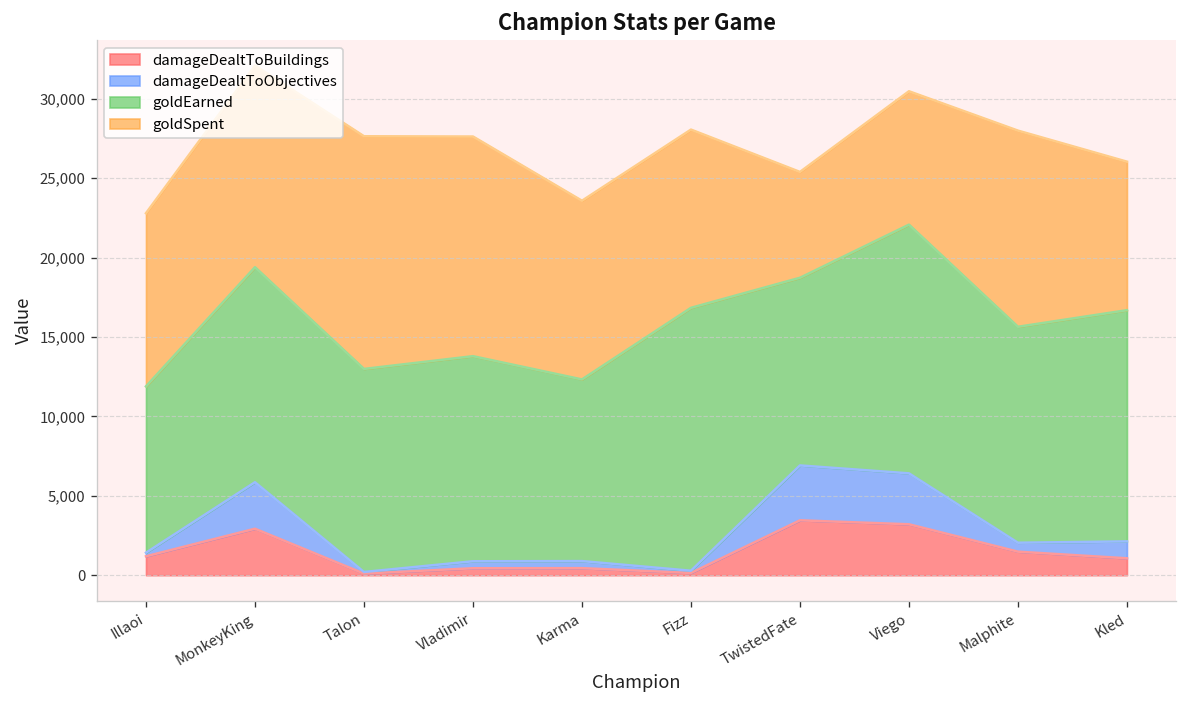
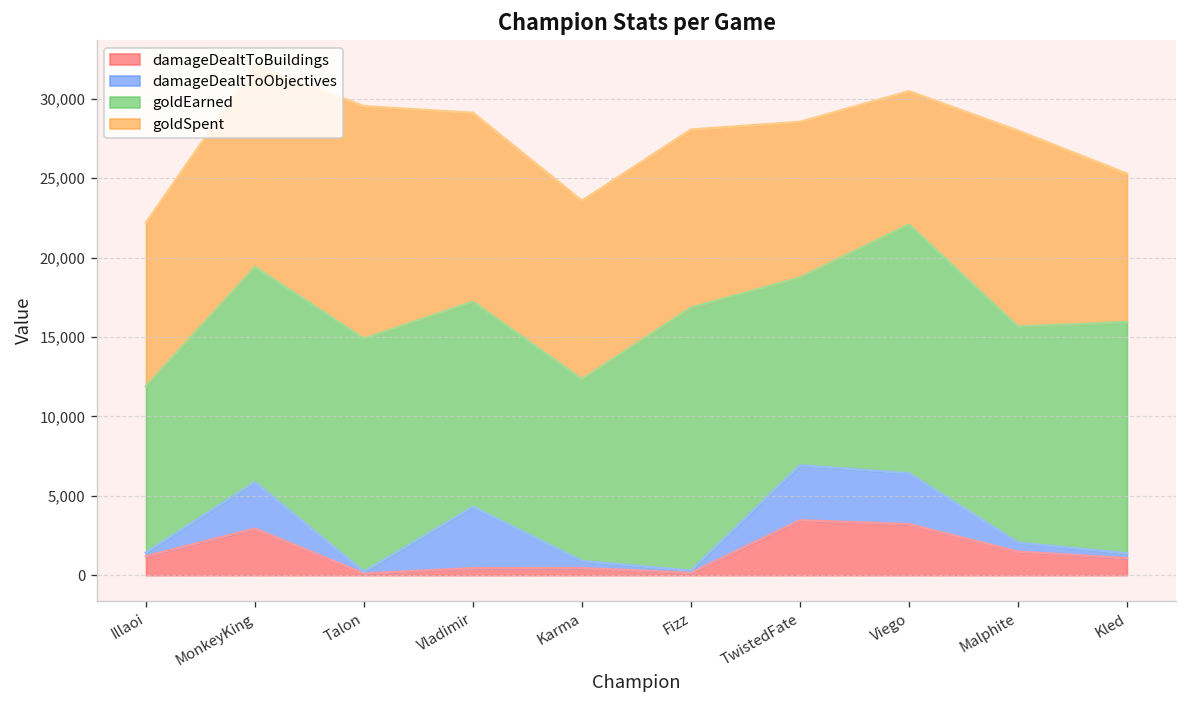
goldSpent, Illaoi: 10,900 -> 10,300
goldEarned, Talon: 12,800 -> 14,700
damageDealtToObjectives, Vladimir: 400 -> 3,900
goldSpent, Vladimir: 13,800 -> 11,900
goldSpent, TwistedFate: 6,700 -> 9,800
damageDealtToObjectives, Kled: 1,100 -> 300
